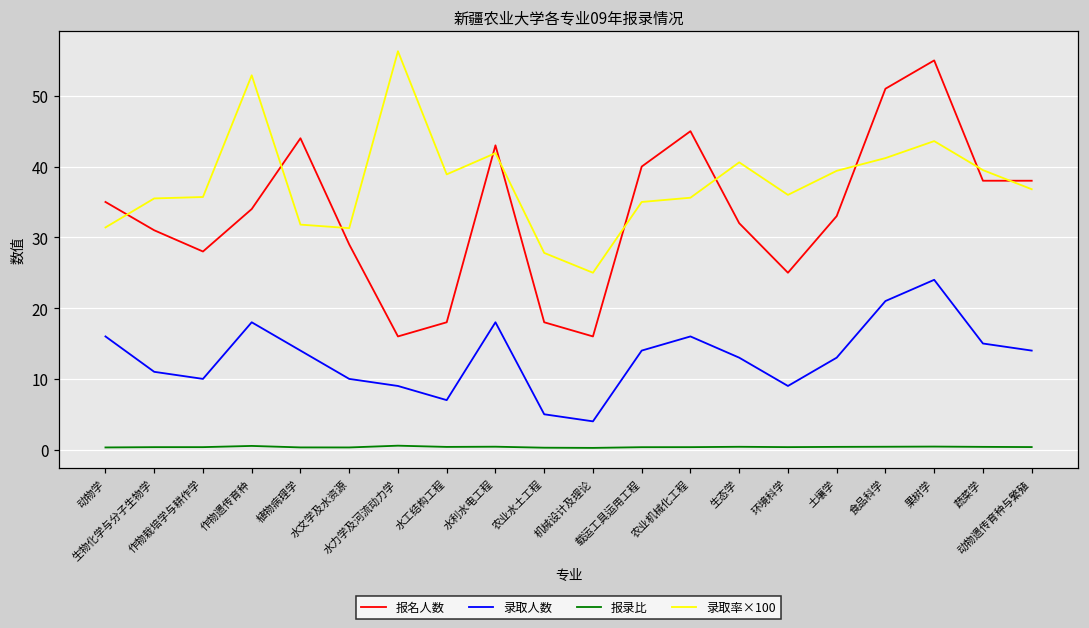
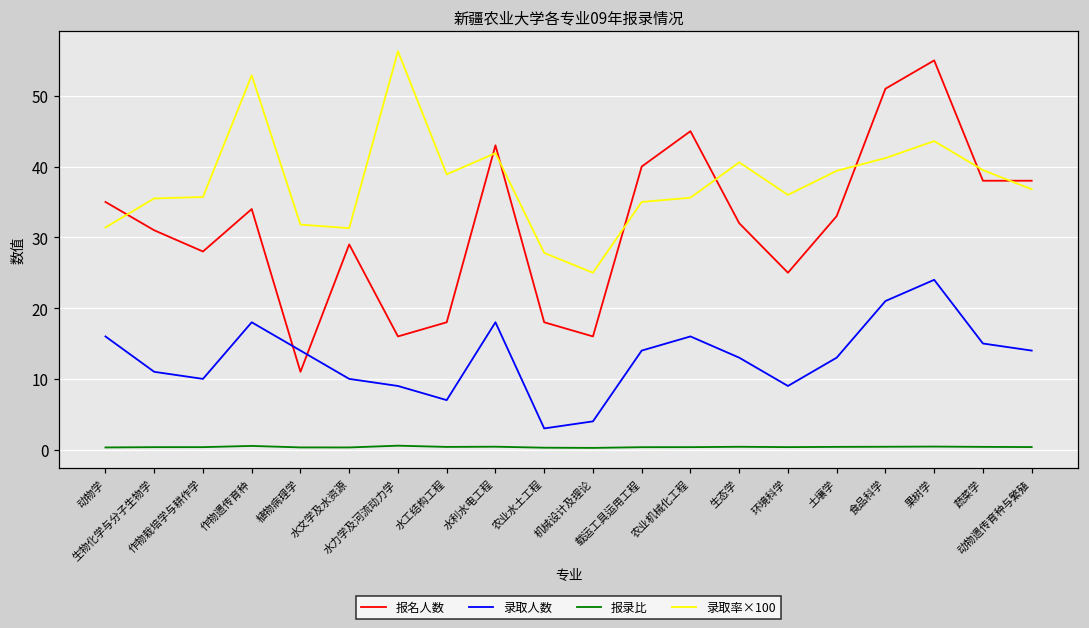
报名人数, 植物病理学: 44 -> 11
录取人数, 农业水土工程: 5 -> 3
